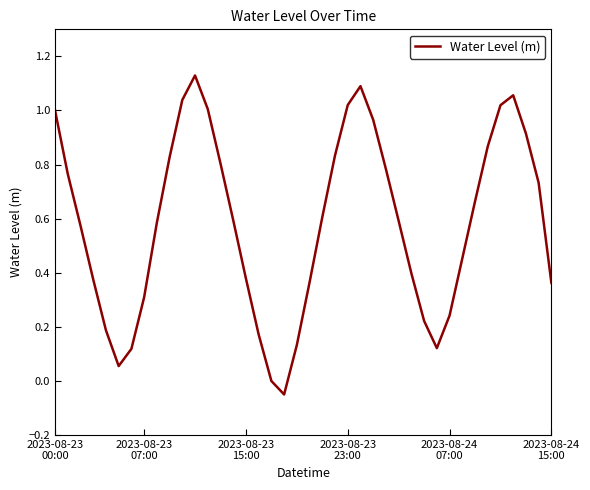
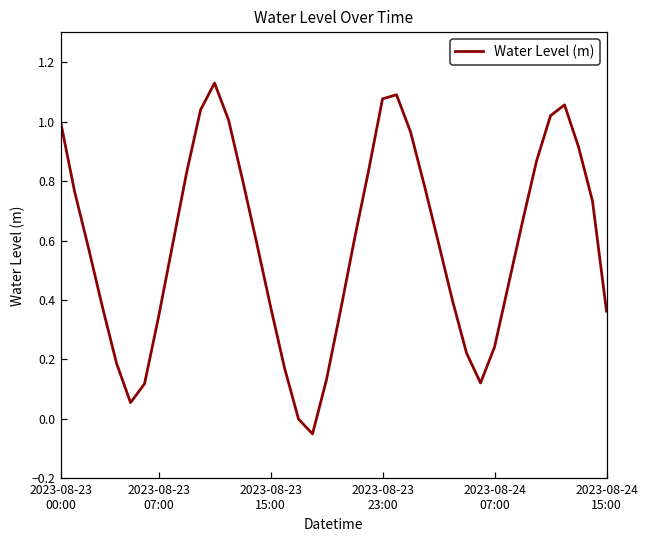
2023-08-23 07:00: 0.31 -> 0.34
2023-08-23 23:00: 1.02 -> 1.08
